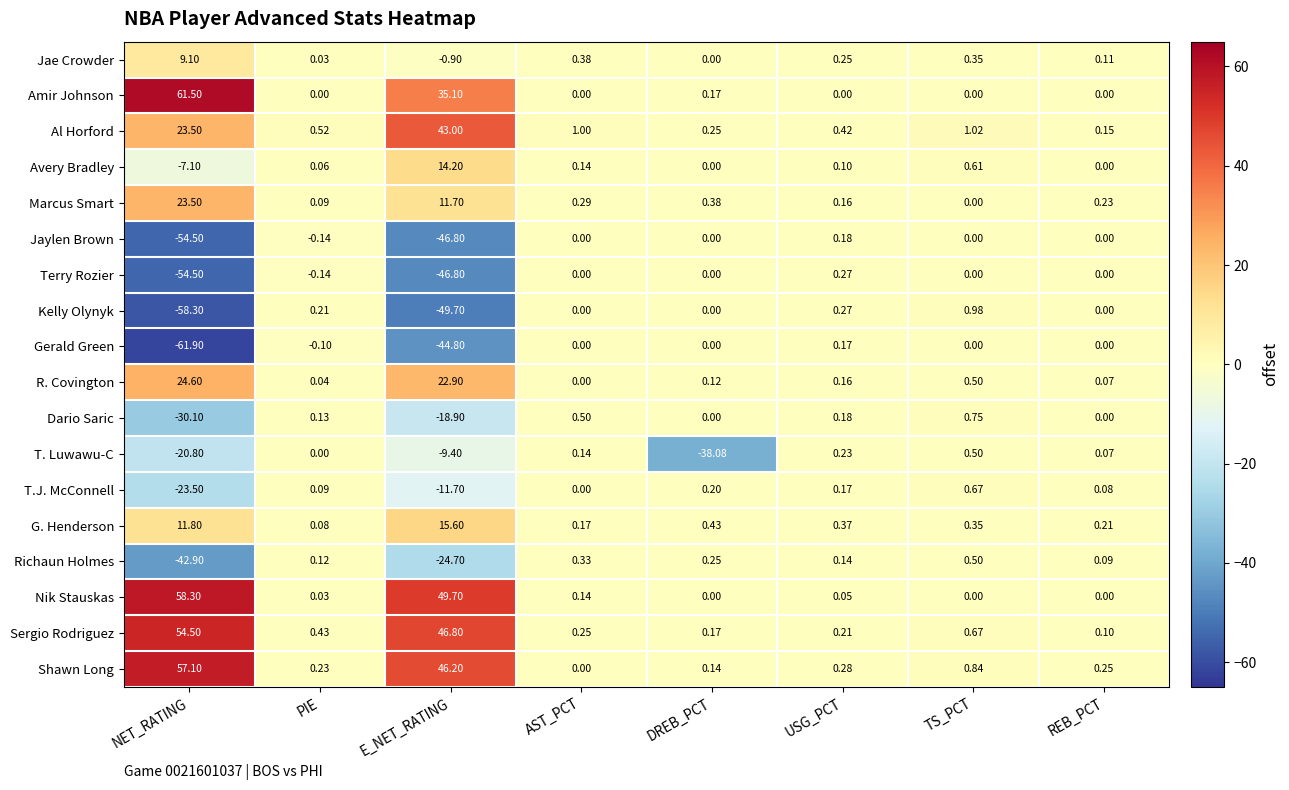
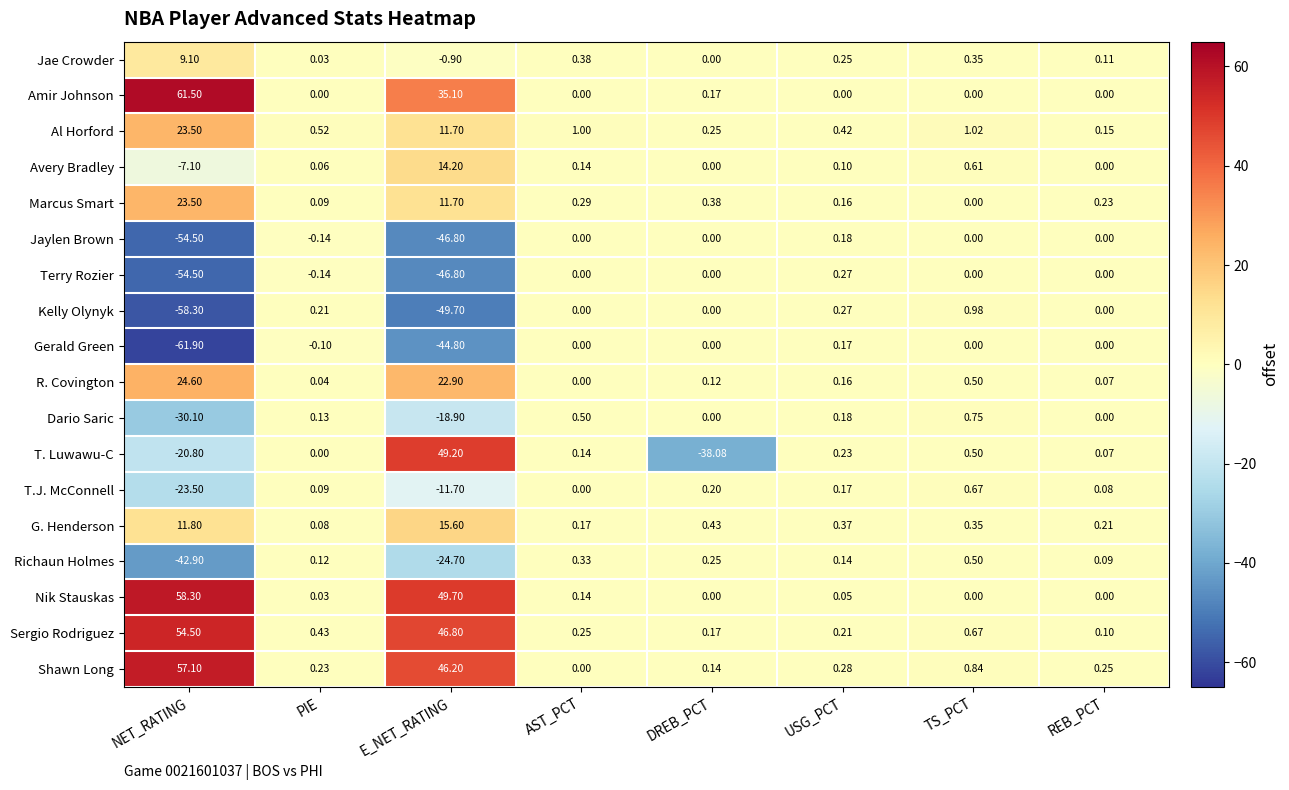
Al Horford, E_NET_RATING: 43.00 -> 11.70
T. Luwawu-C, E_NET_RATING: -9.40 -> 49.20
